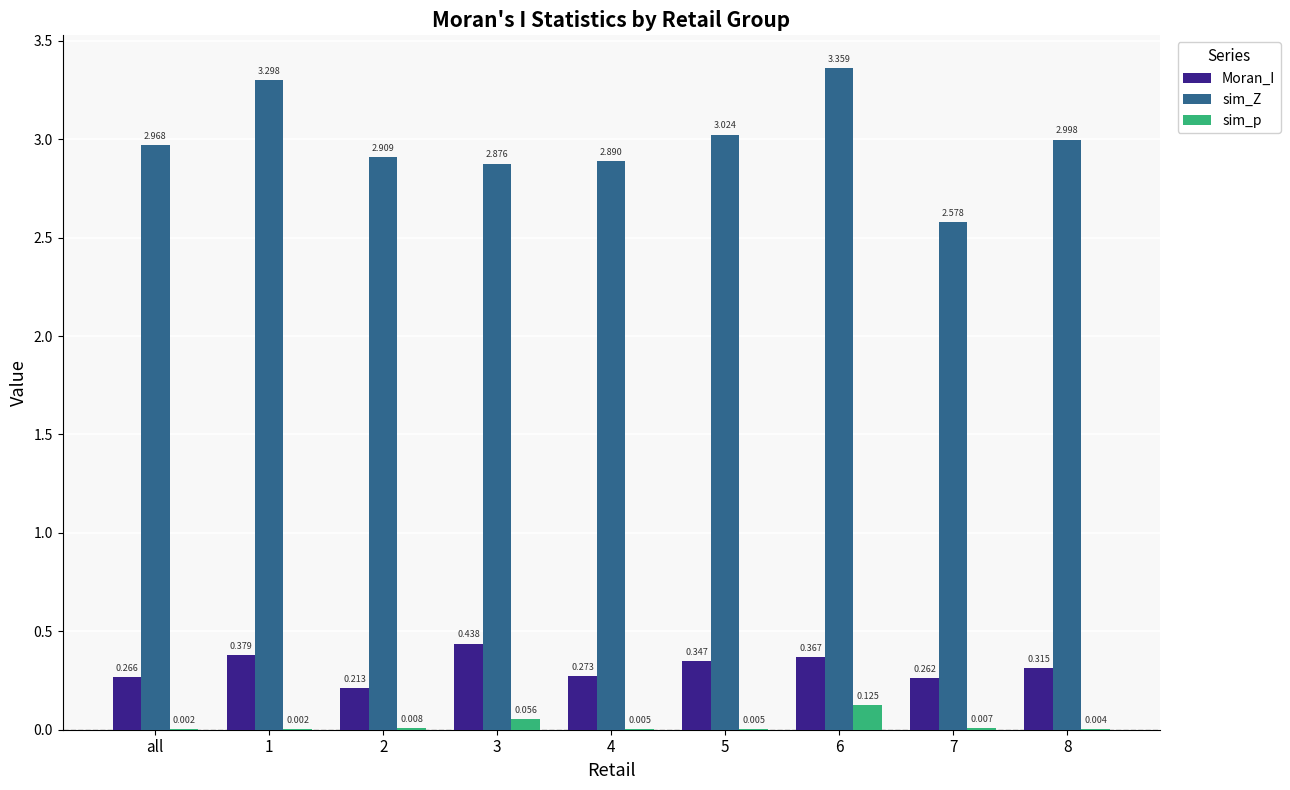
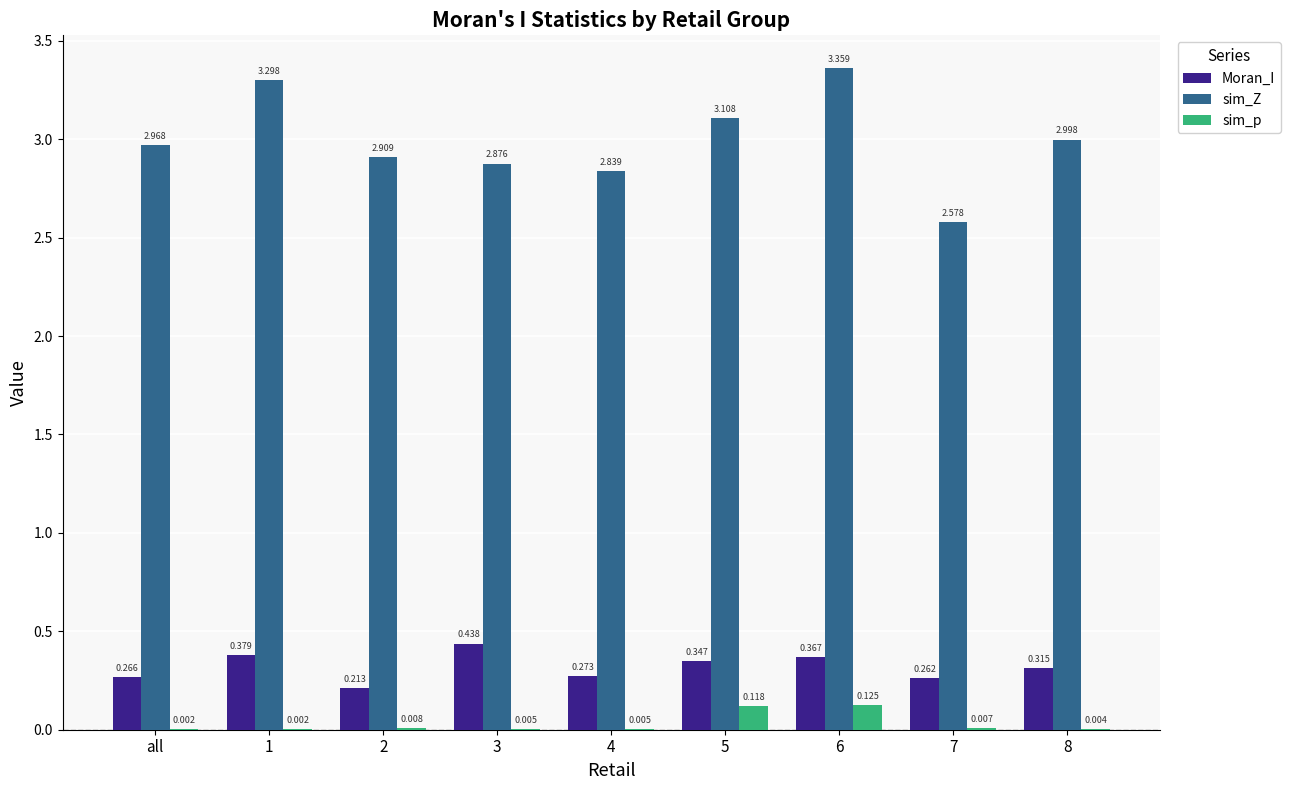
sim_p, 3: 0.056 -> 0.005
sim_Z, 4: 2.890 -> 2.839
sim_Z, 5: 3.024 -> 3.108
sim_p, 5: 0.005 -> 0.118
